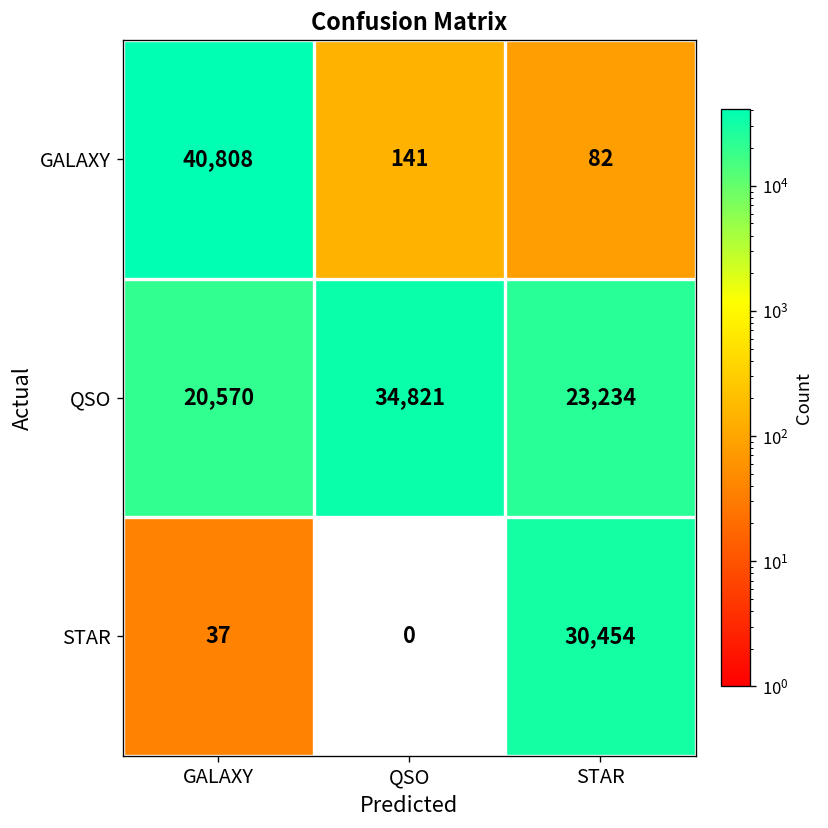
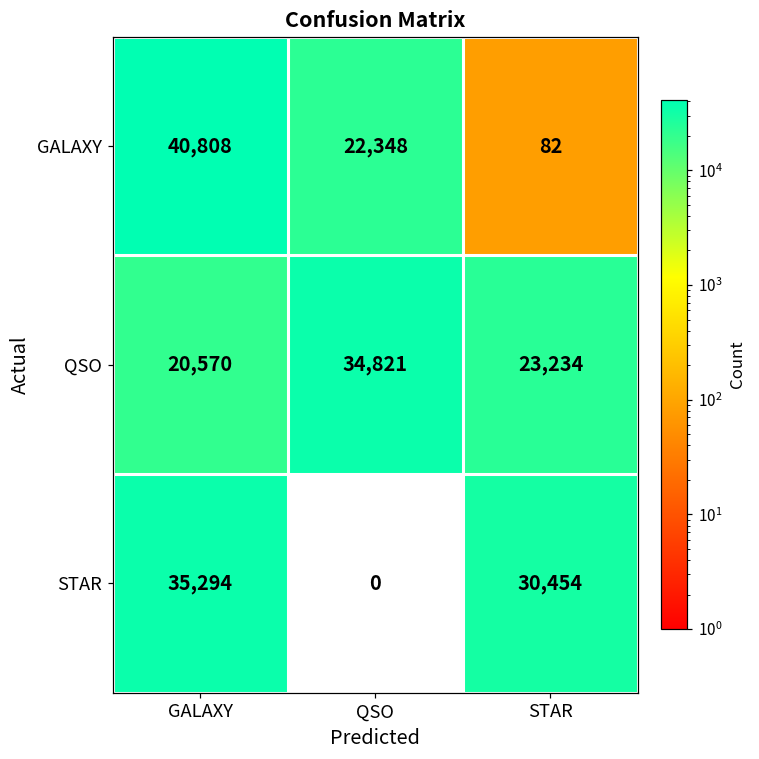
GALAXY, QSO: 141 -> 22,348
STAR, GALAXY: 37 -> 35,294
